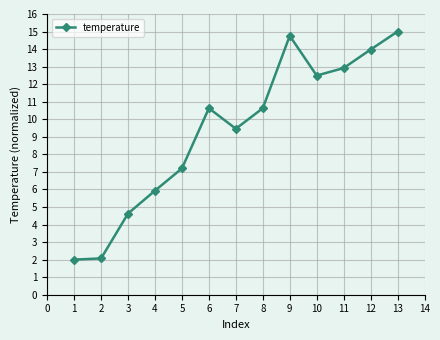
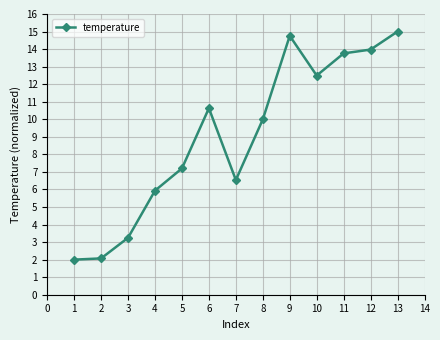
3: 4.6 -> 3.2
7: 9.5 -> 6.5
8: 10.6 -> 10.0
11: 12.9 -> 13.8
